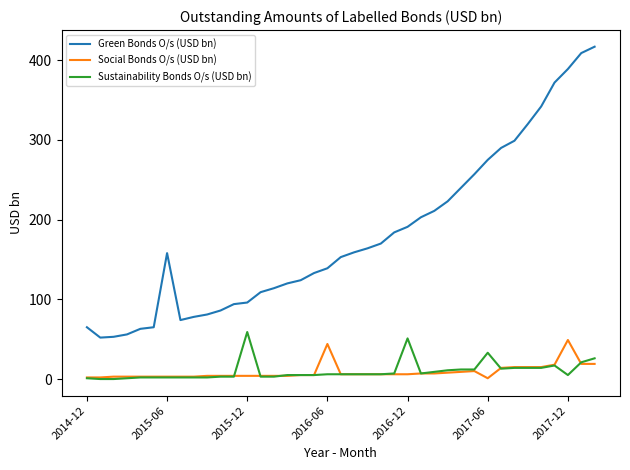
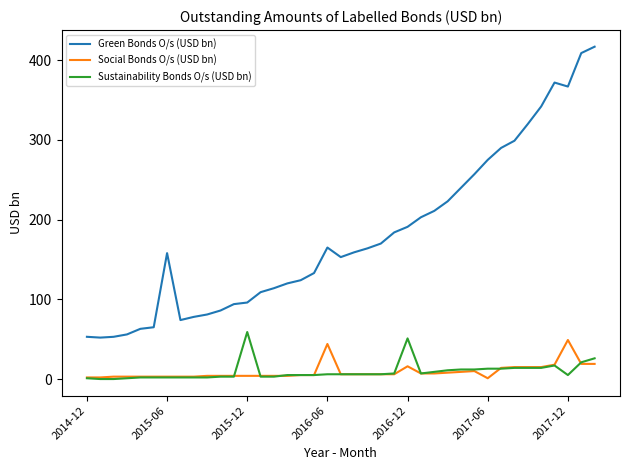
Green Bonds O/s (USD bn), 2014-12: 70 -> 50
Green Bonds O/s (USD bn), 2016-06: 140 -> 170
Social Bonds O/s (USD bn), 2016-12: 10 -> 20
Sustainability Bonds O/s (USD bn), 2017-06: 30 -> 10
Green Bonds O/s (USD bn), 2017-12: 390 -> 370
